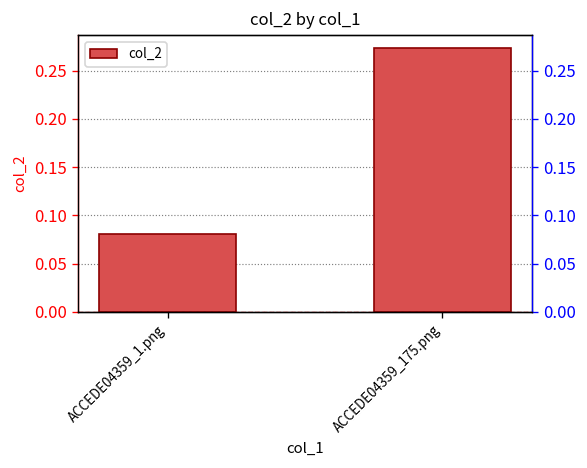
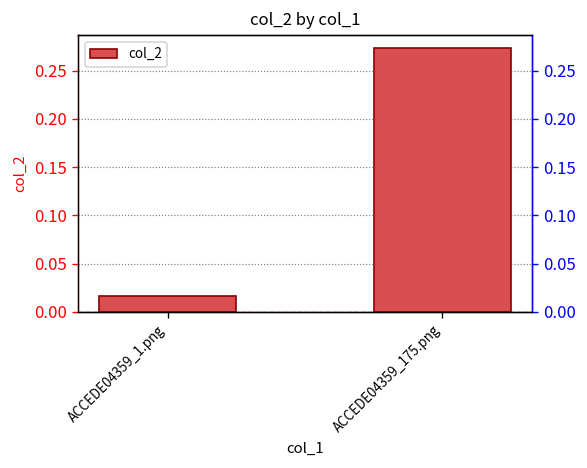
ACCEDE04359_1.png: 0.08 -> 0.02
